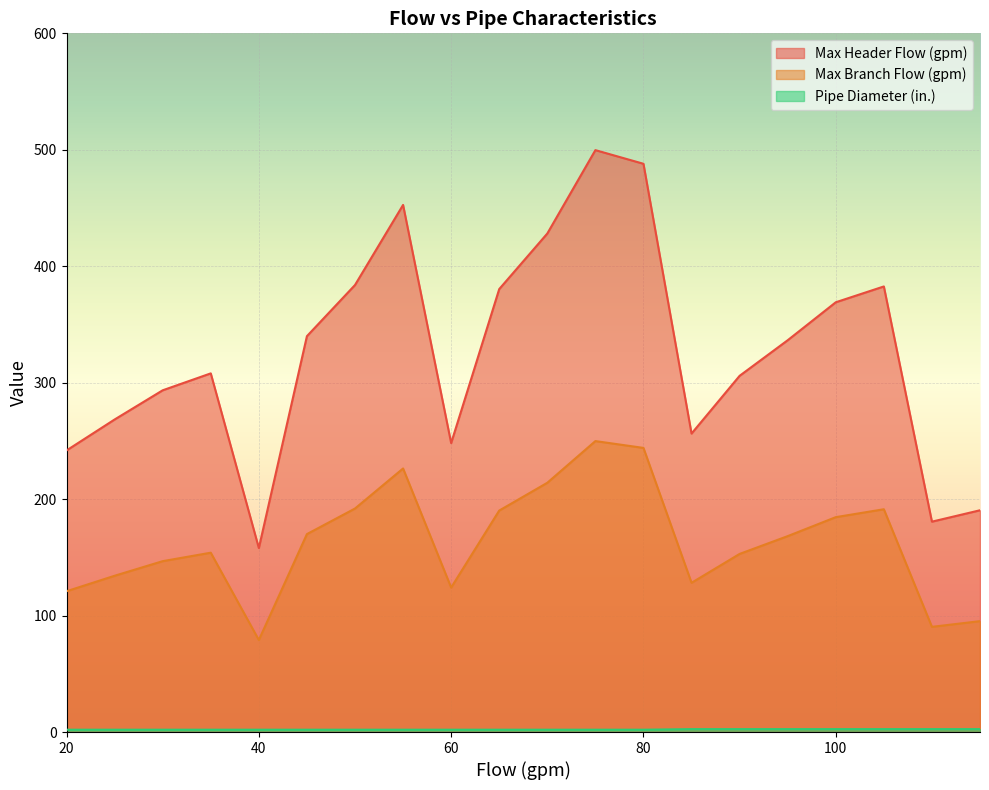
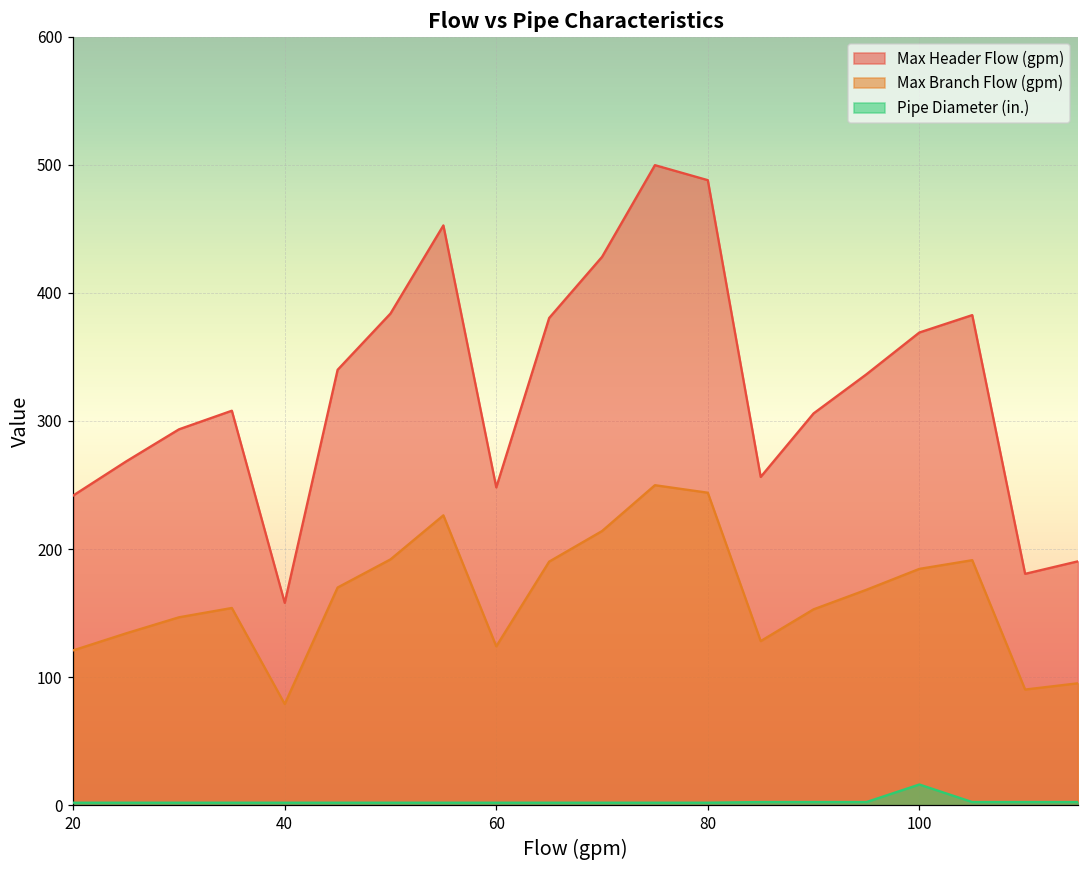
Pipe Diameter (in.), 100: 3 -> 16
